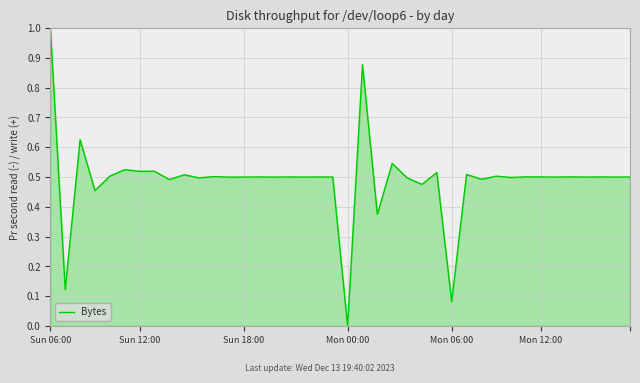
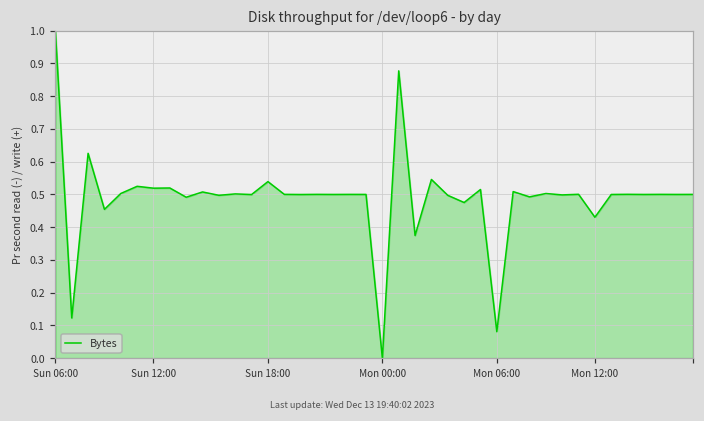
Sun 18:00: 0.50 -> 0.54
Mon 12:00: 0.50 -> 0.43
